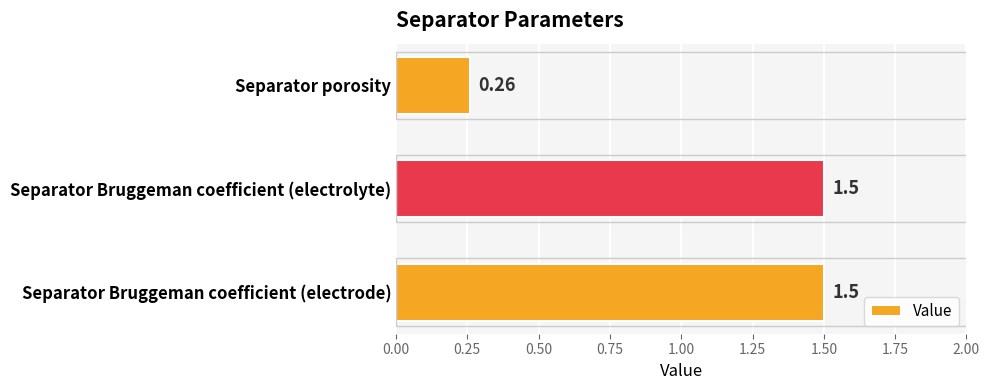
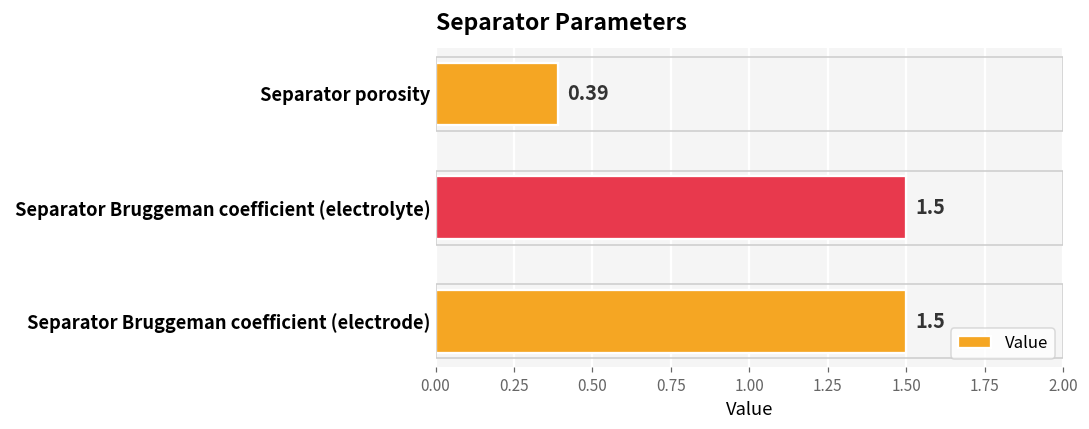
Separator porosity: 0.26 -> 0.39
